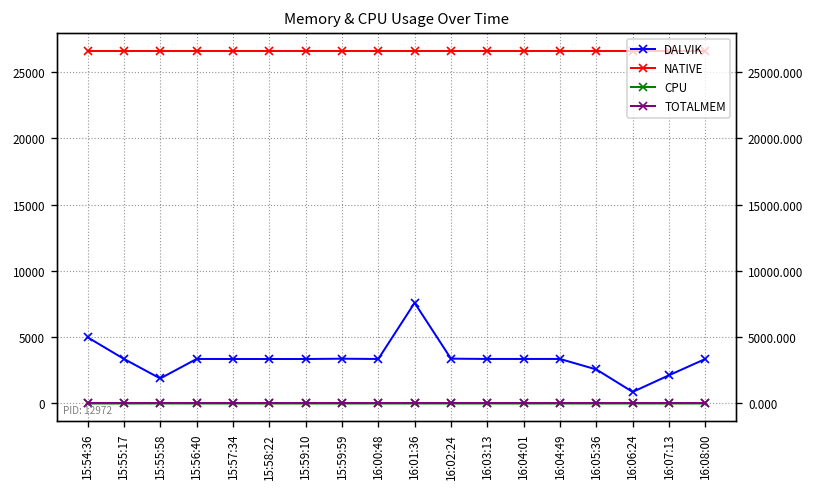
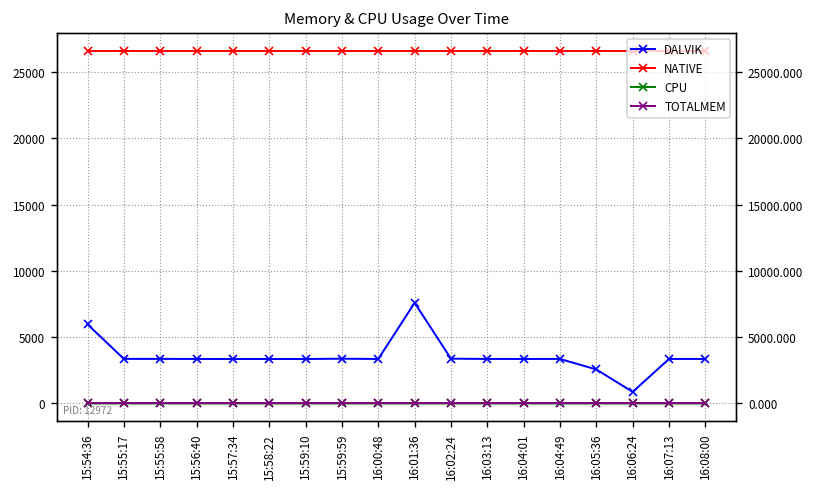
DALVIK, 15:54:36: 5000 -> 6000
DALVIK, 15:55:58: 1900 -> 3400
DALVIK, 16:07:13: 2100 -> 3400
